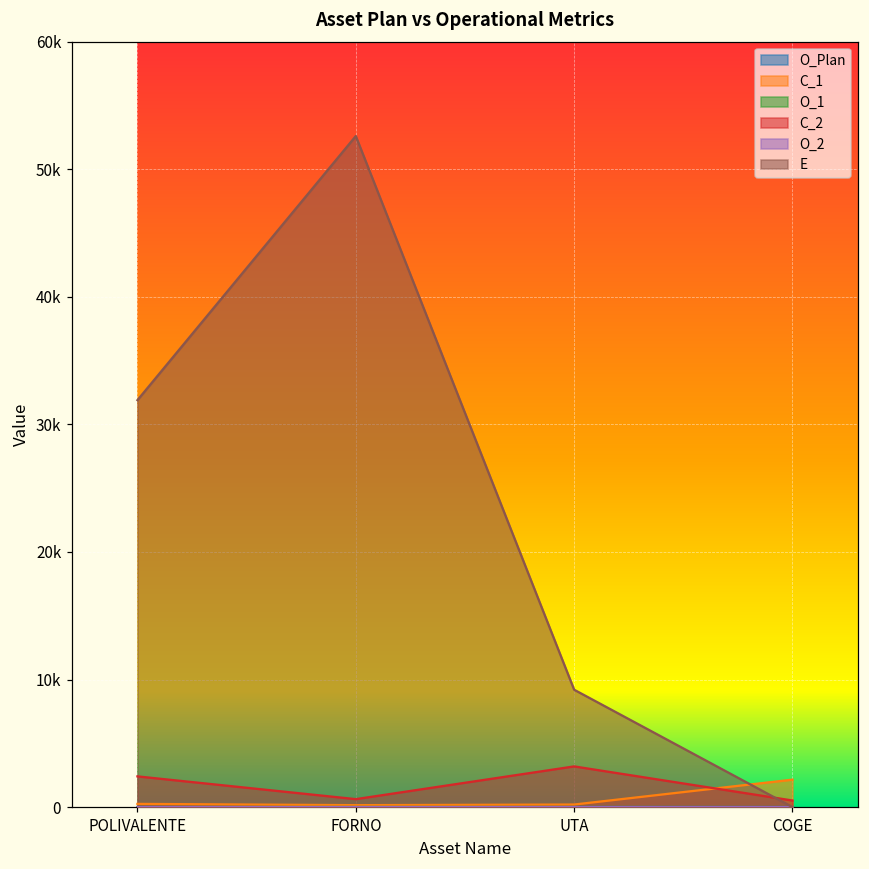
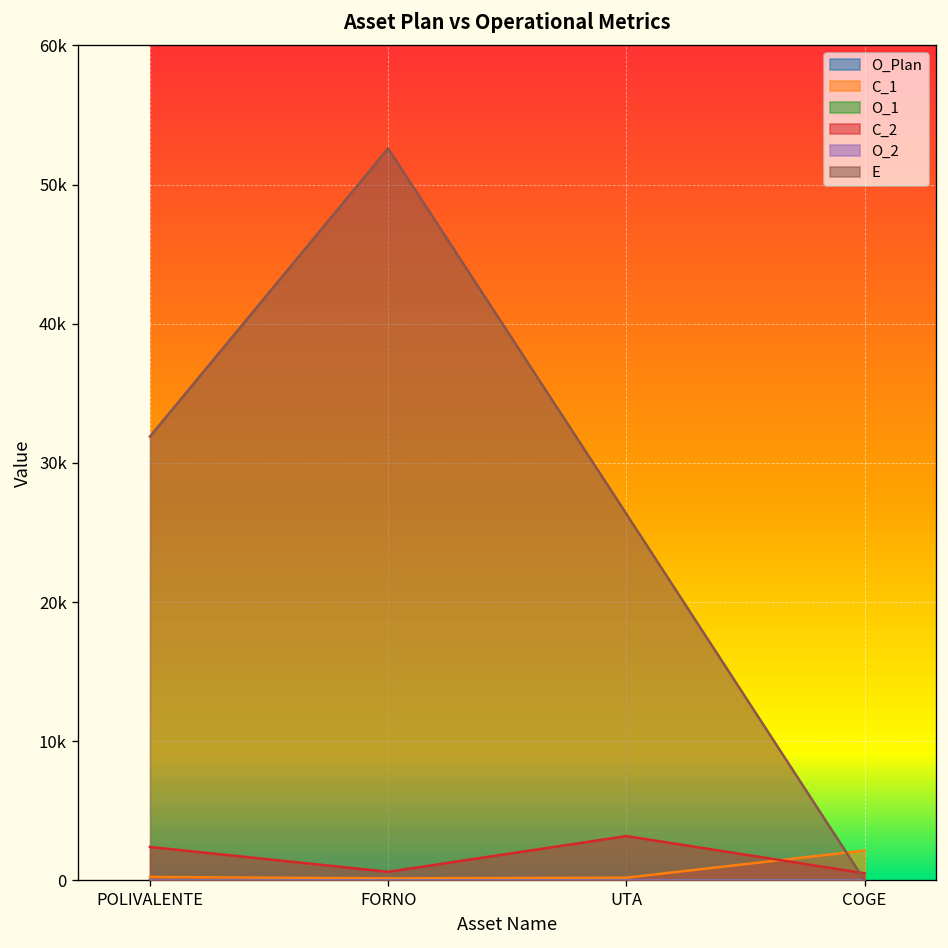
E, UTA: 9200 -> 26300
